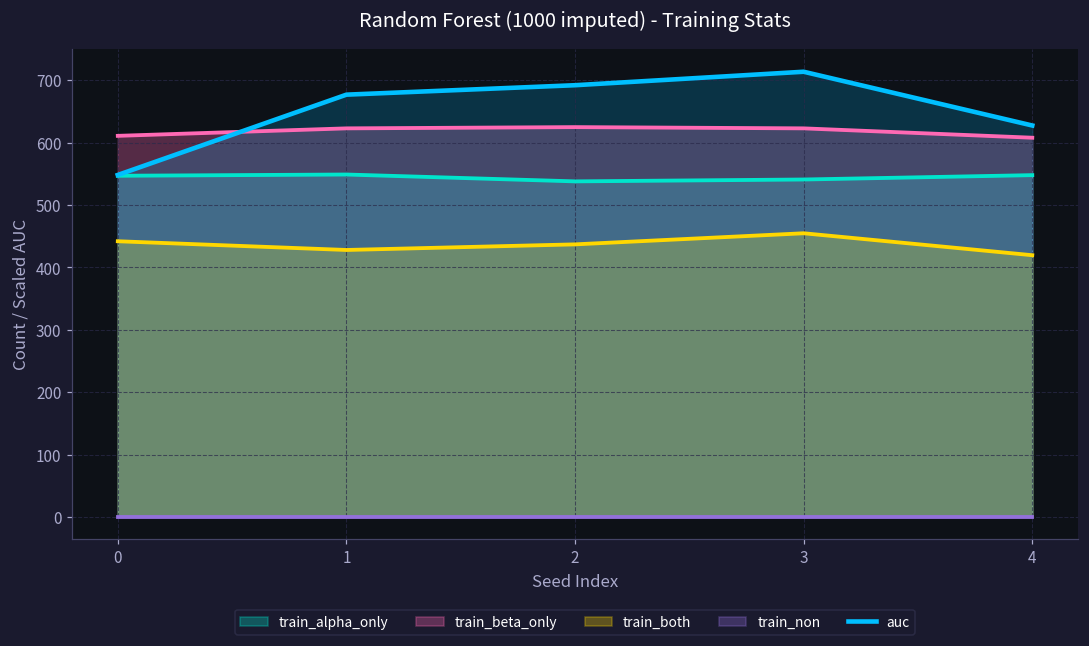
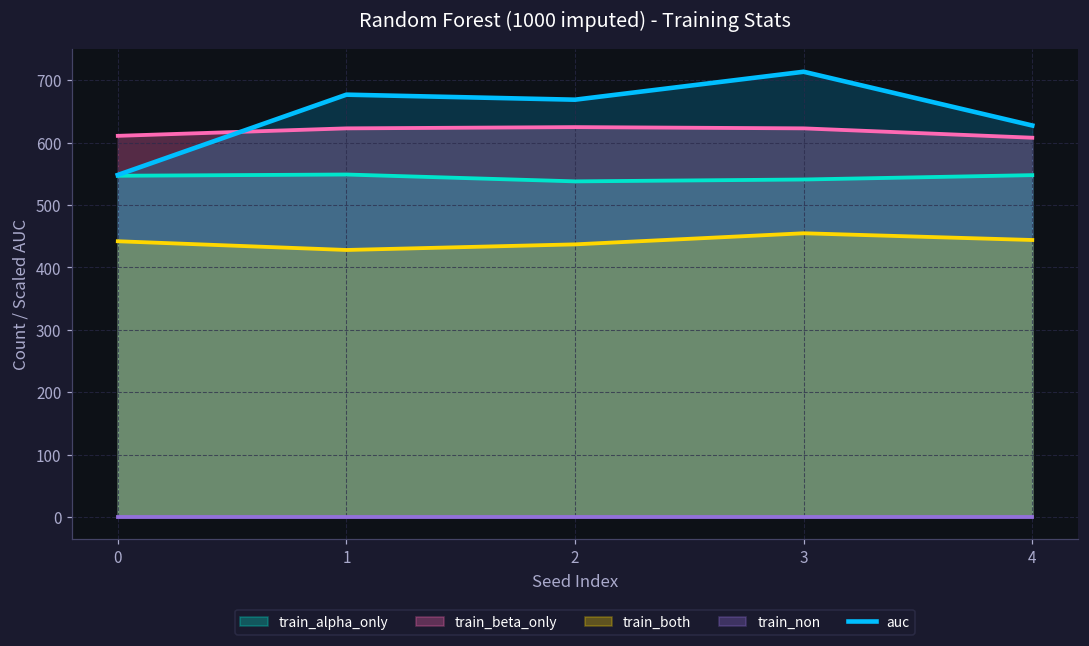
auc, 2: 690 -> 670
train_both, 4: 420 -> 440
